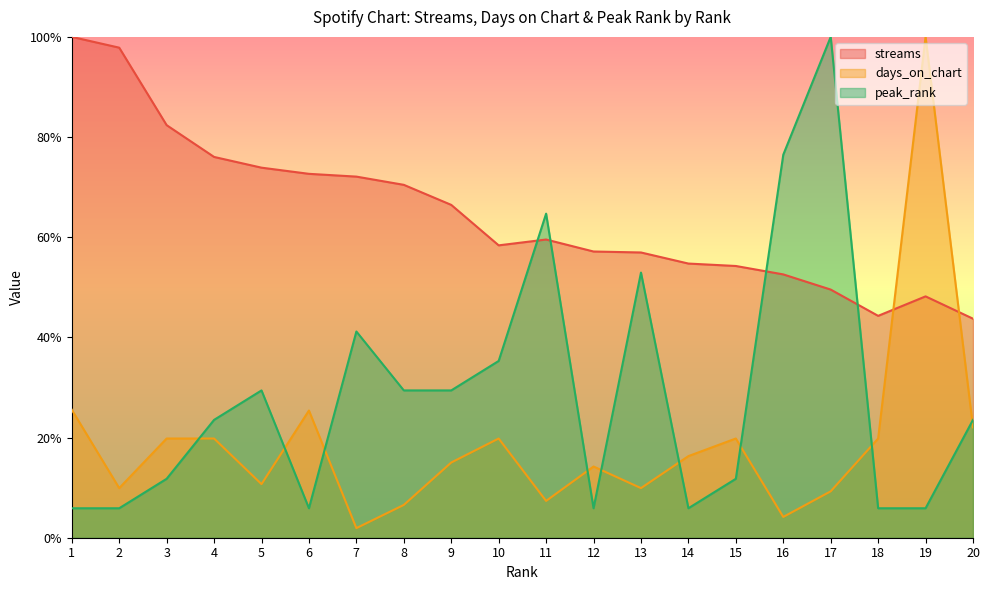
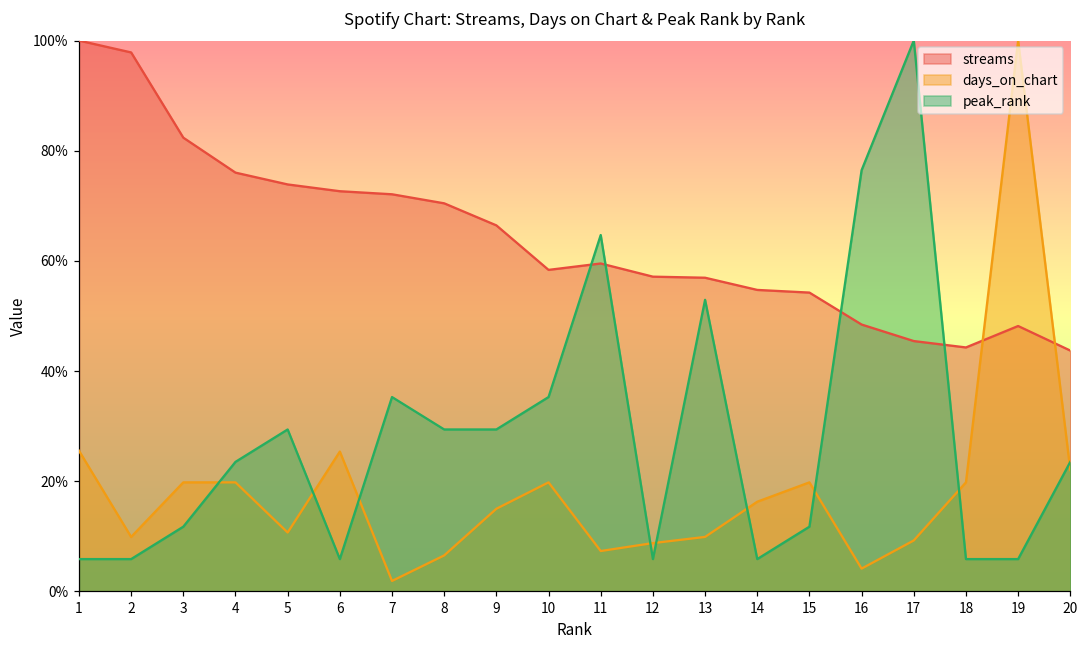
peak_rank, 7: 41% -> 35%
days_on_chart, 12: 14% -> 9%
streams, 16: 53% -> 48%
streams, 17: 50% -> 45%
